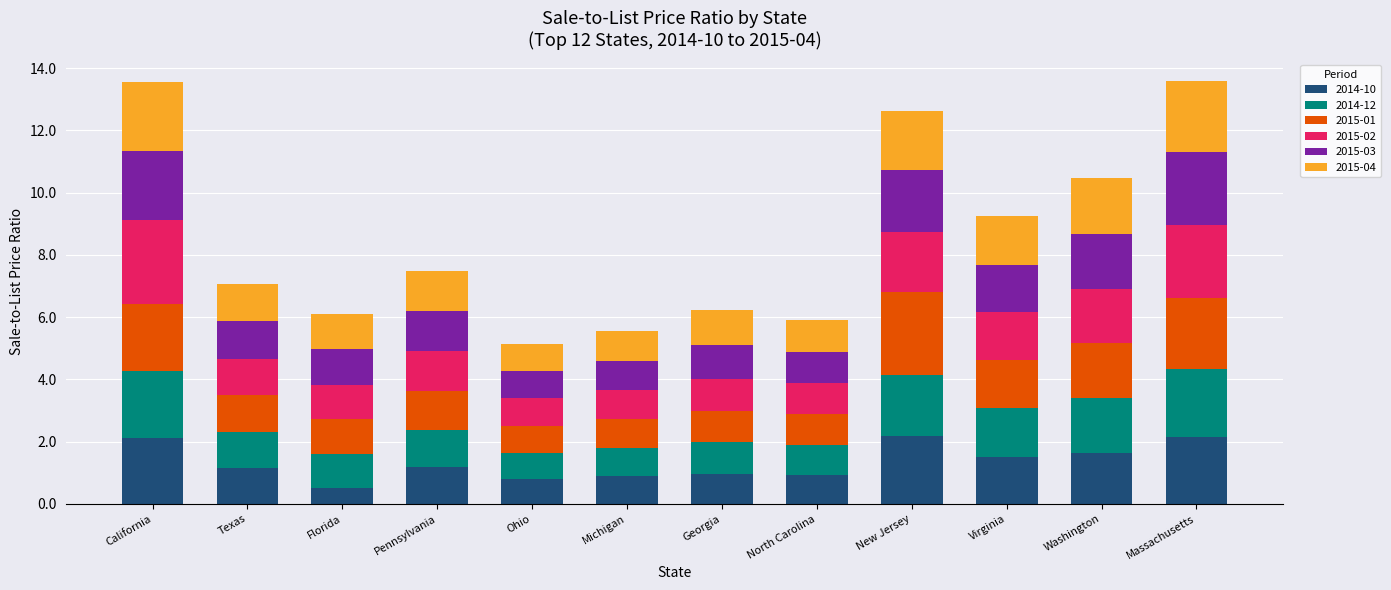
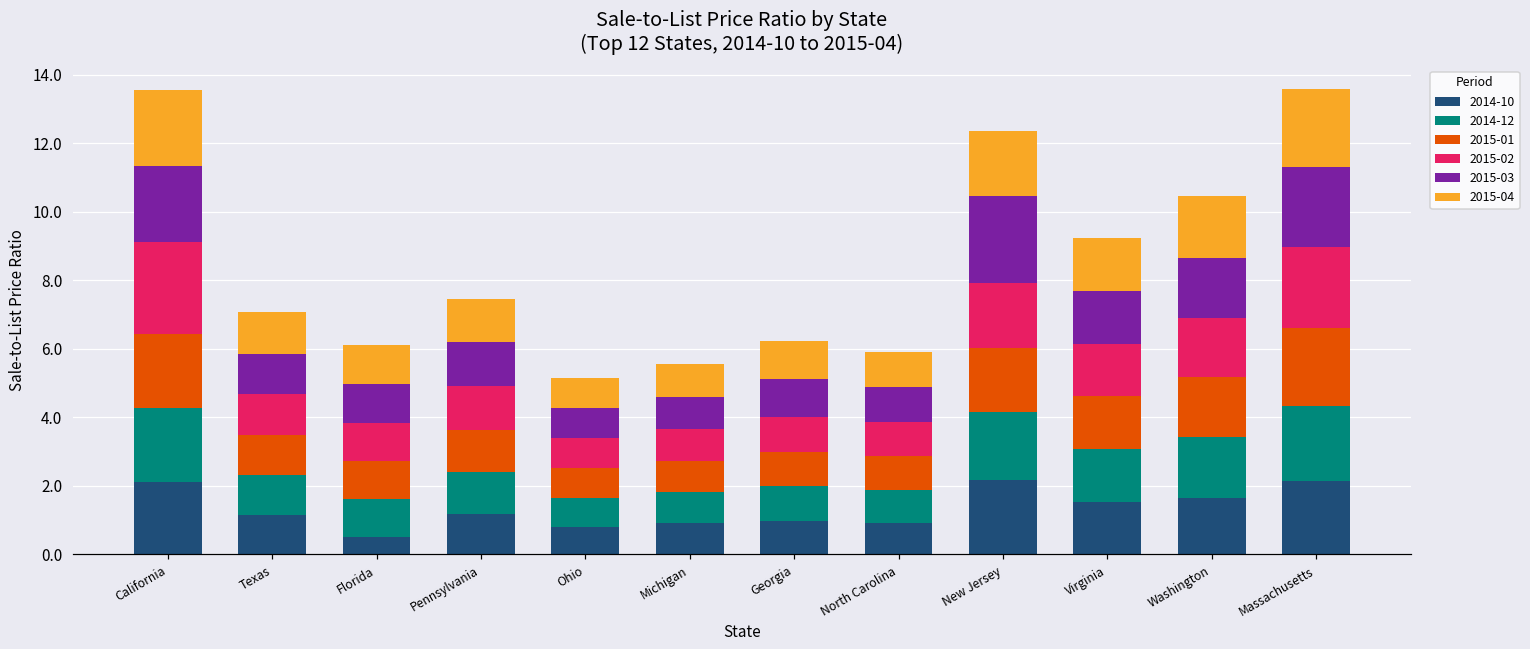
2015-01, New Jersey: 2.7 -> 1.9
2015-03, New Jersey: 2.0 -> 2.6
